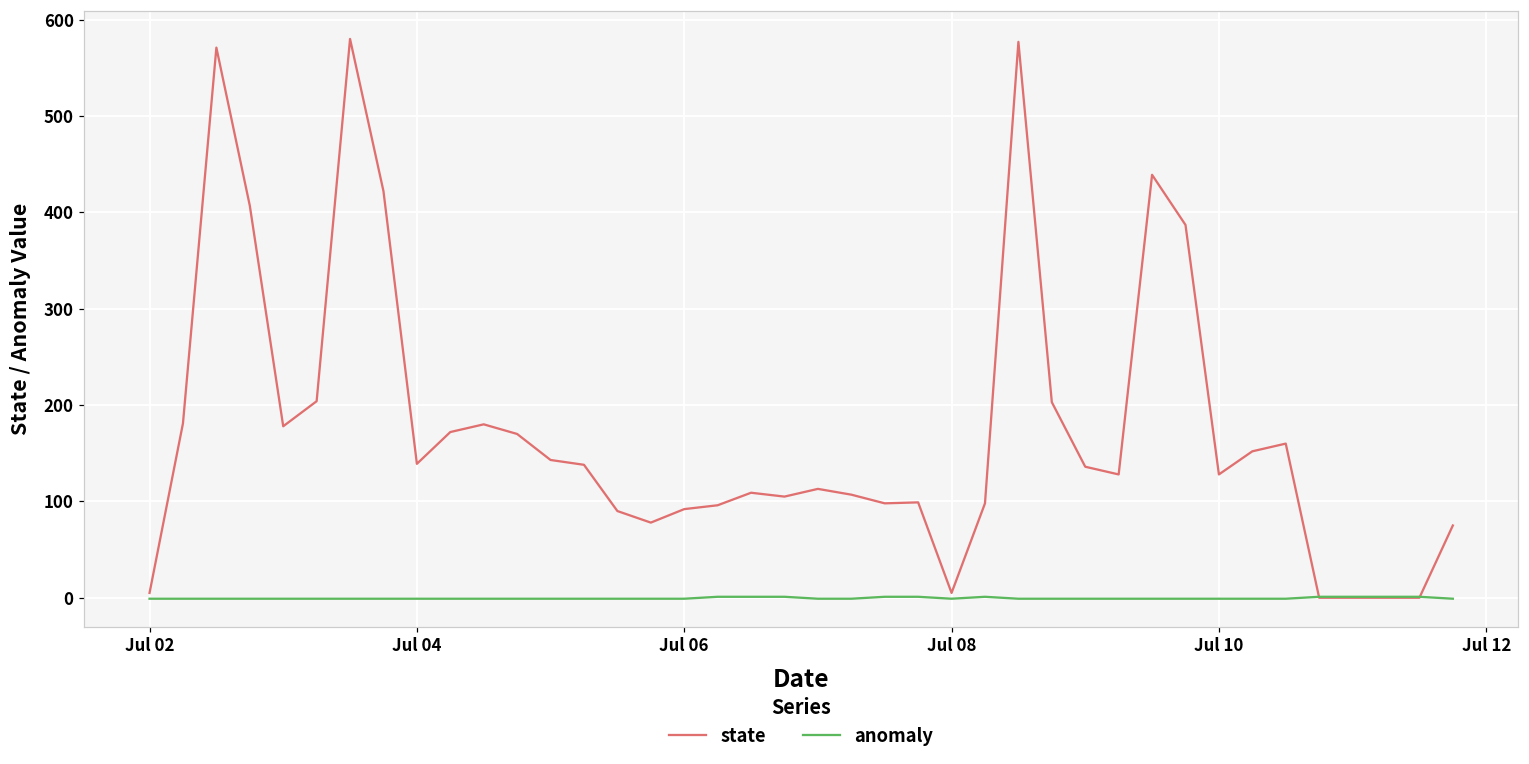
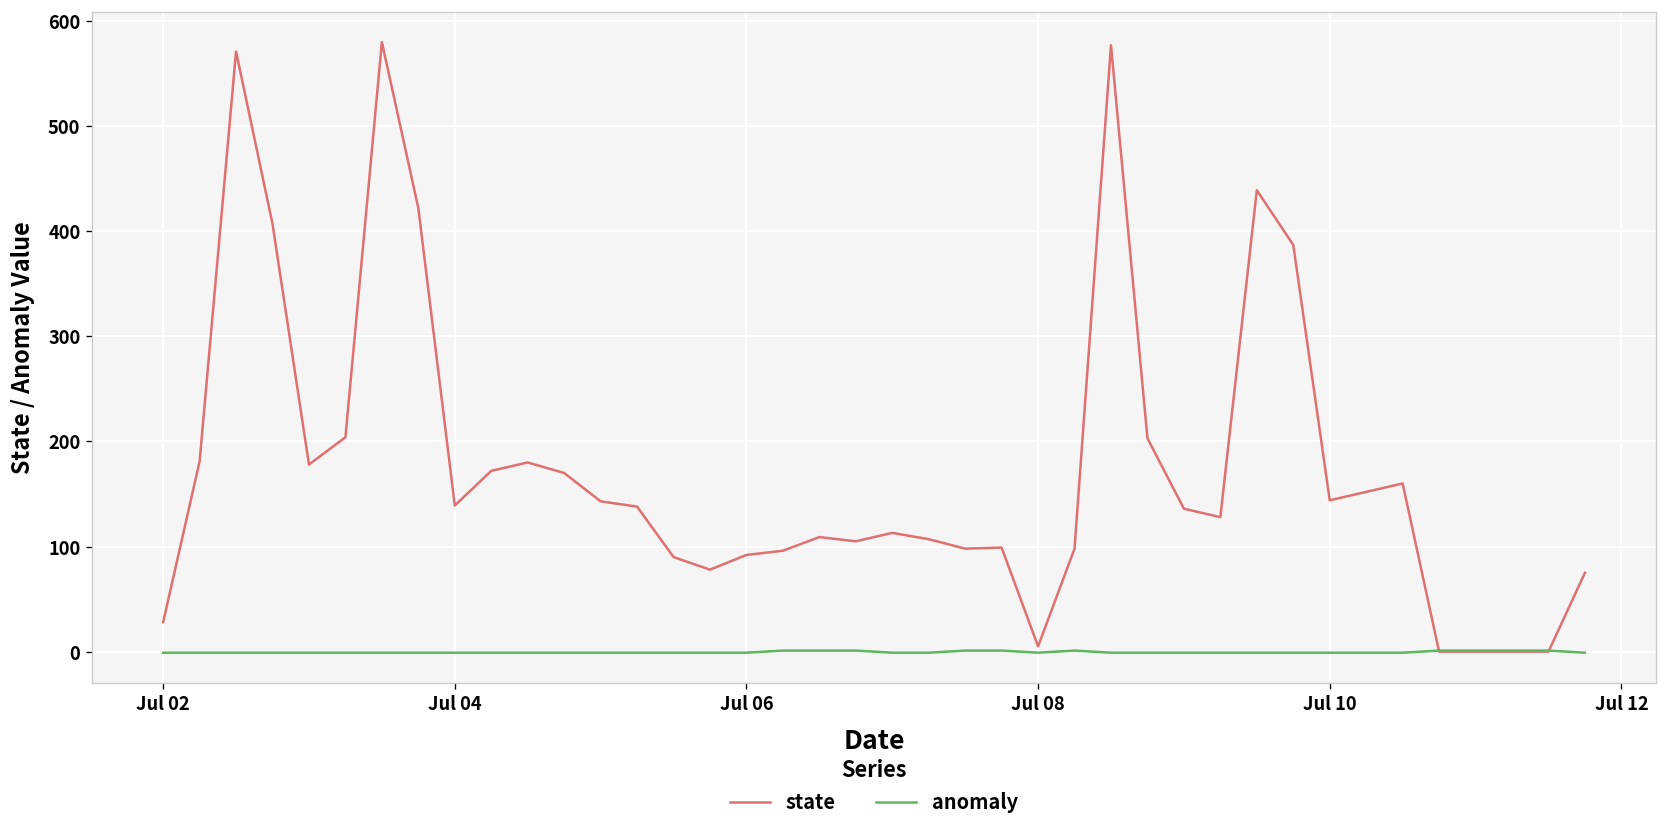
state, Jul 02: 10 -> 30
state, Jul 10: 130 -> 140
